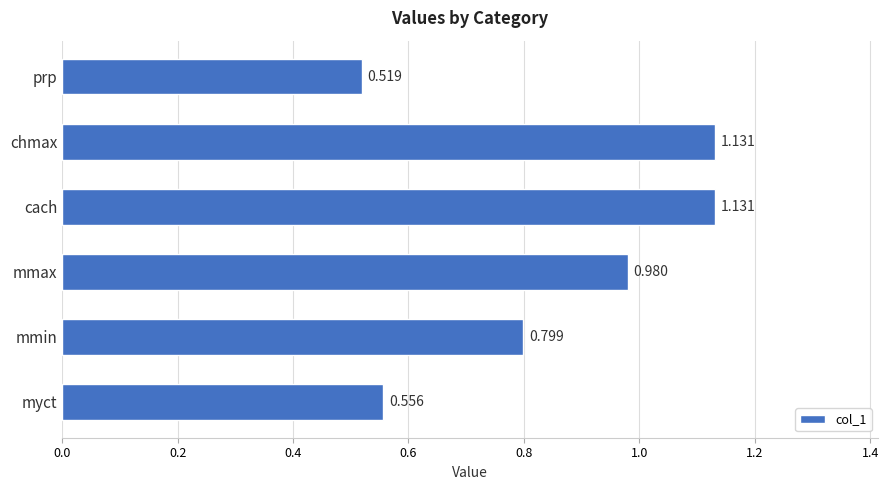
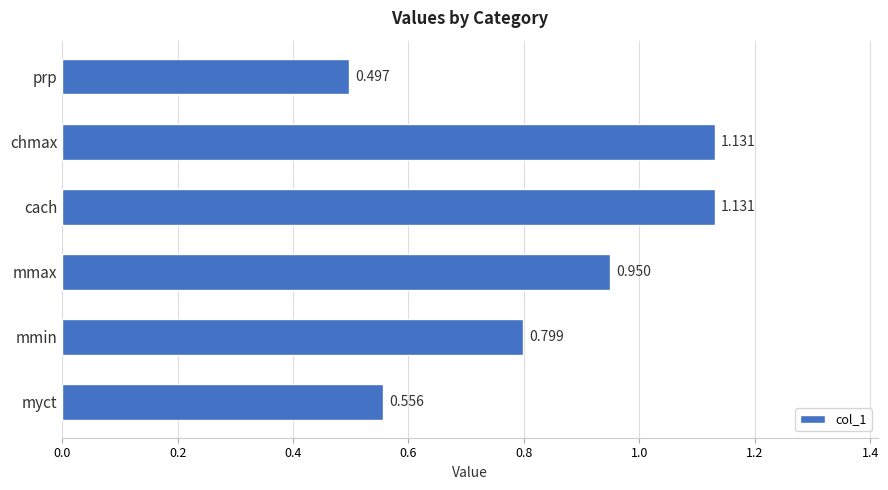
prp: 0.519 -> 0.497
mmax: 0.980 -> 0.950
